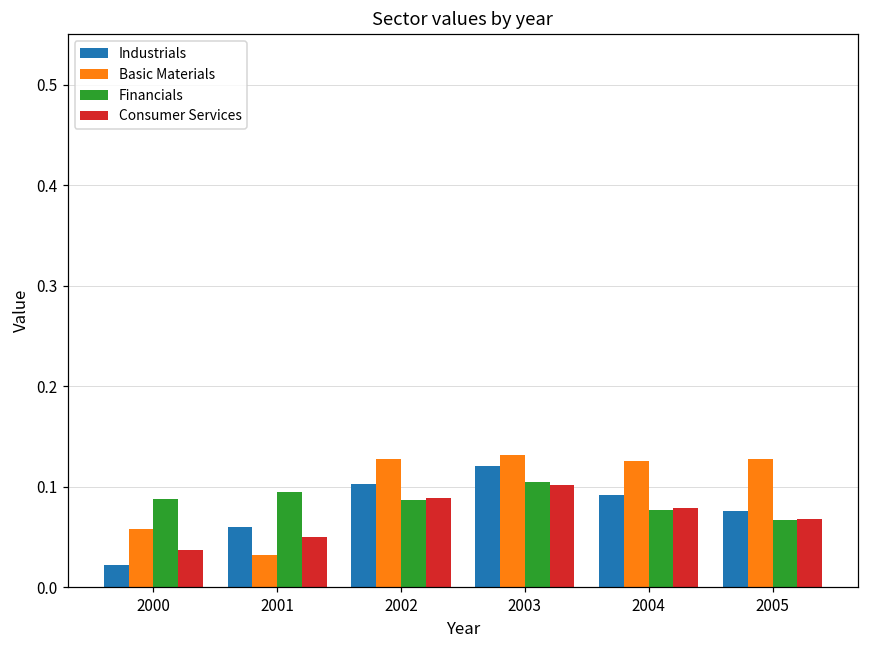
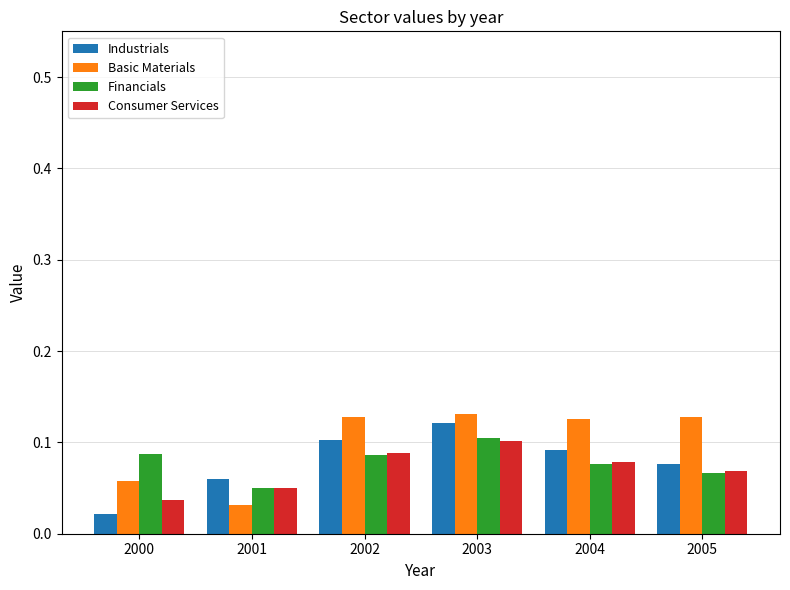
Financials, 2001: 0.09 -> 0.05
